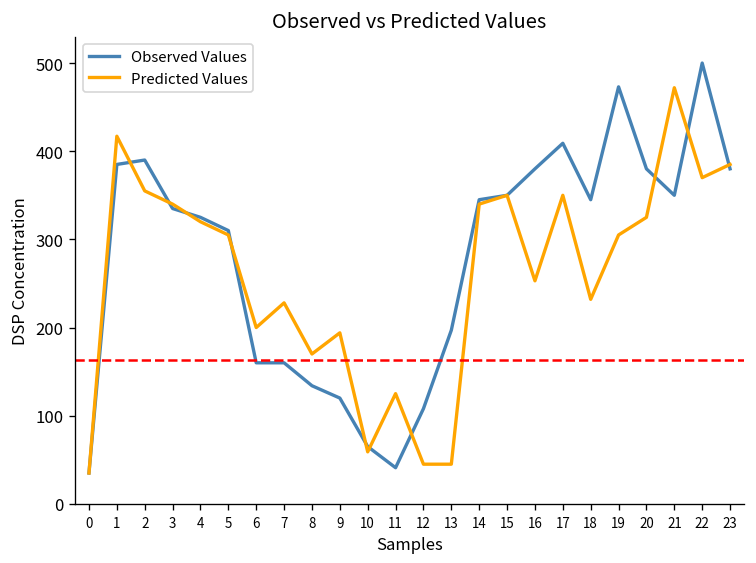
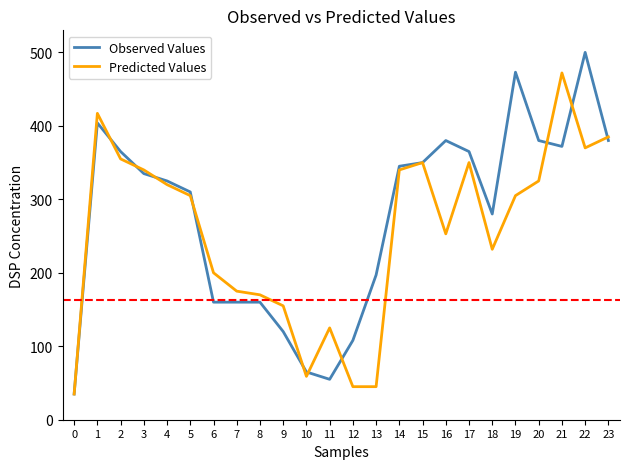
Observed Values, 1: 390 -> 400
Observed Values, 2: 390 -> 370
Predicted Values, 7: 230 -> 180
Observed Values, 8: 130 -> 160
Predicted Values, 9: 190 -> 160
Observed Values, 11: 40 -> 60
Observed Values, 17: 410 -> 370
Observed Values, 18: 350 -> 280
Observed Values, 21: 350 -> 370
